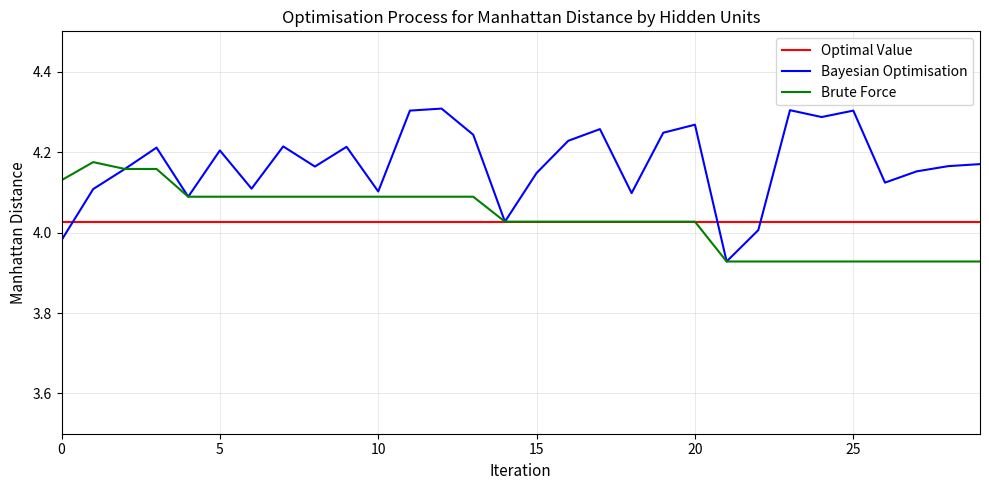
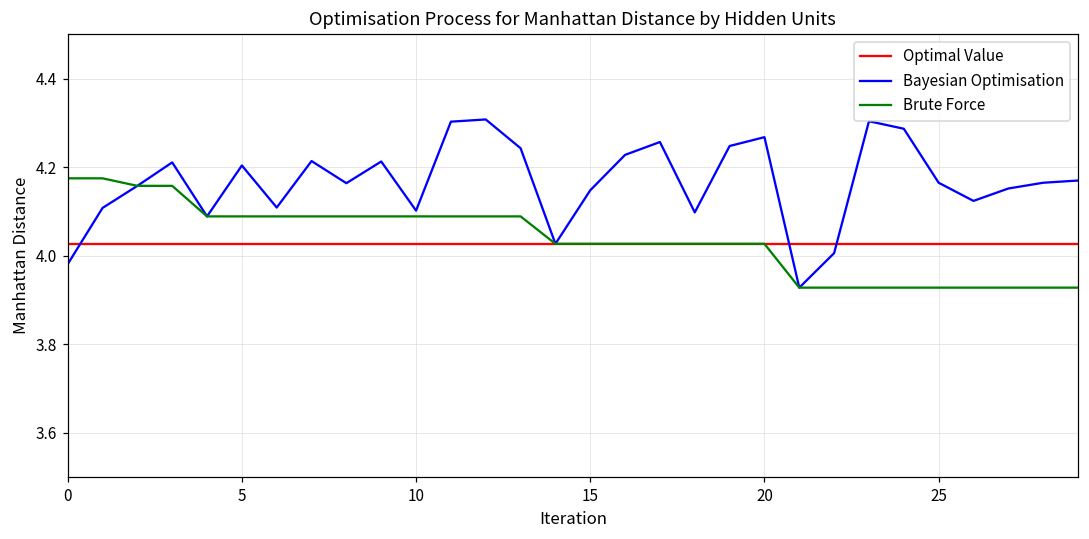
Brute Force, 0: 4.13 -> 4.18
Bayesian Optimisation, 25: 4.30 -> 4.17
